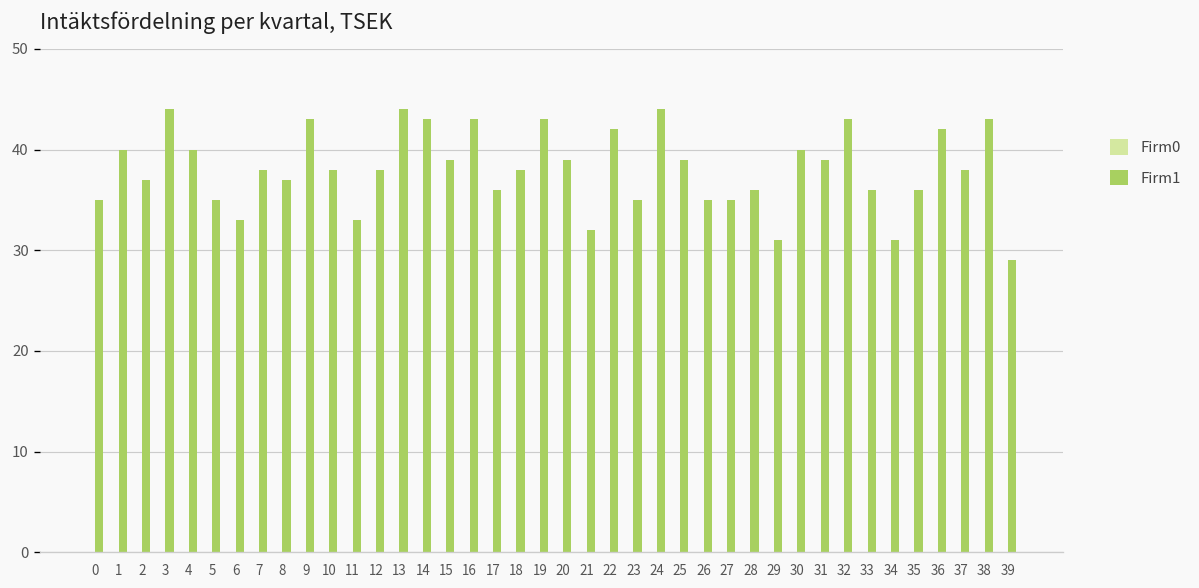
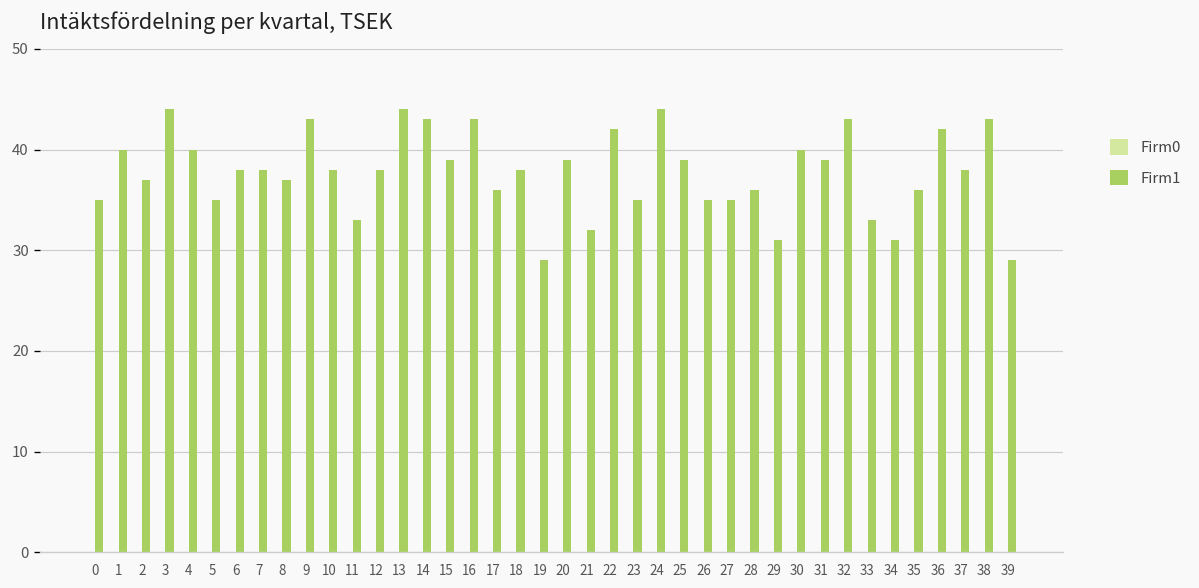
Firm1, 6: 33 -> 38
Firm1, 19: 43 -> 29
Firm1, 33: 36 -> 33
